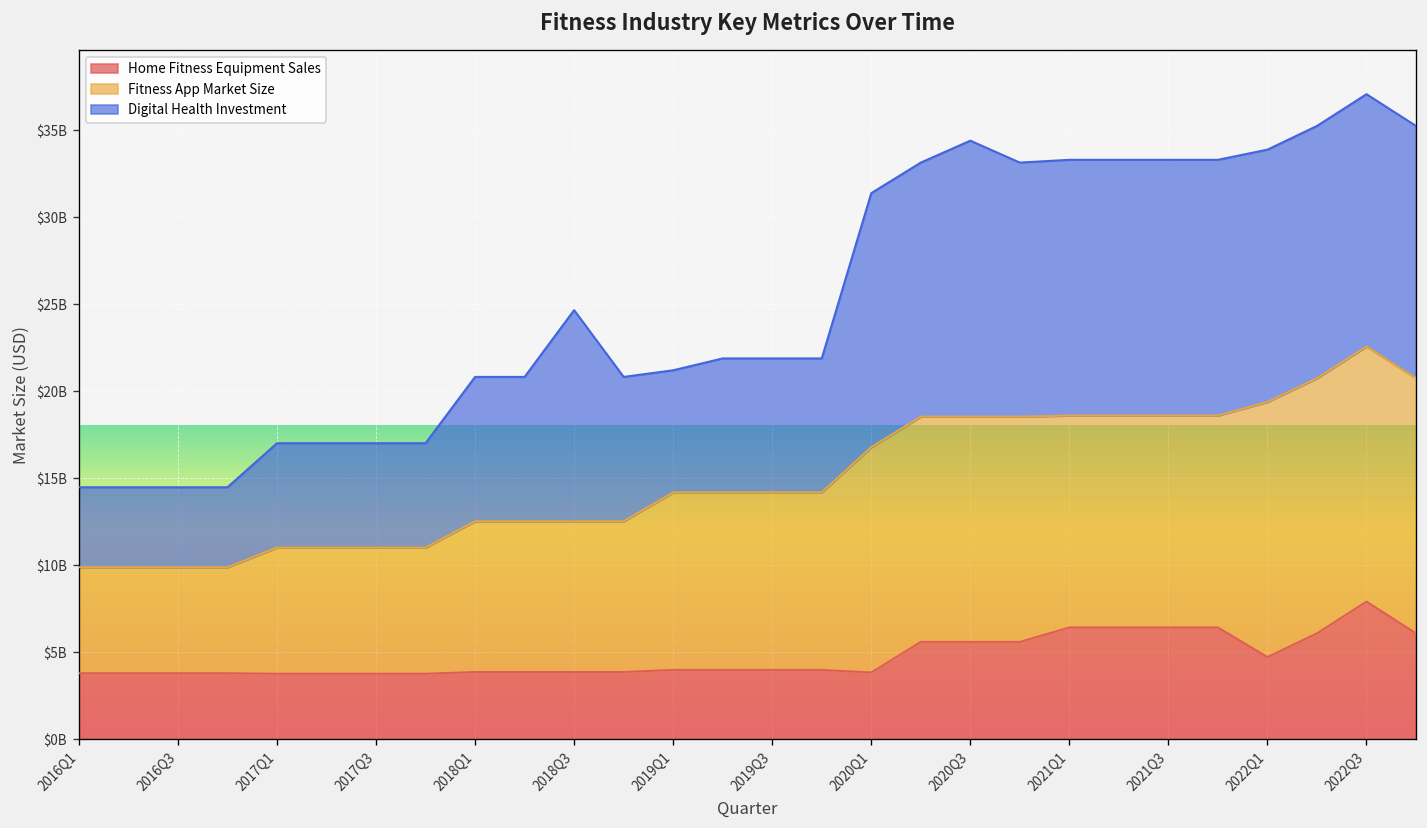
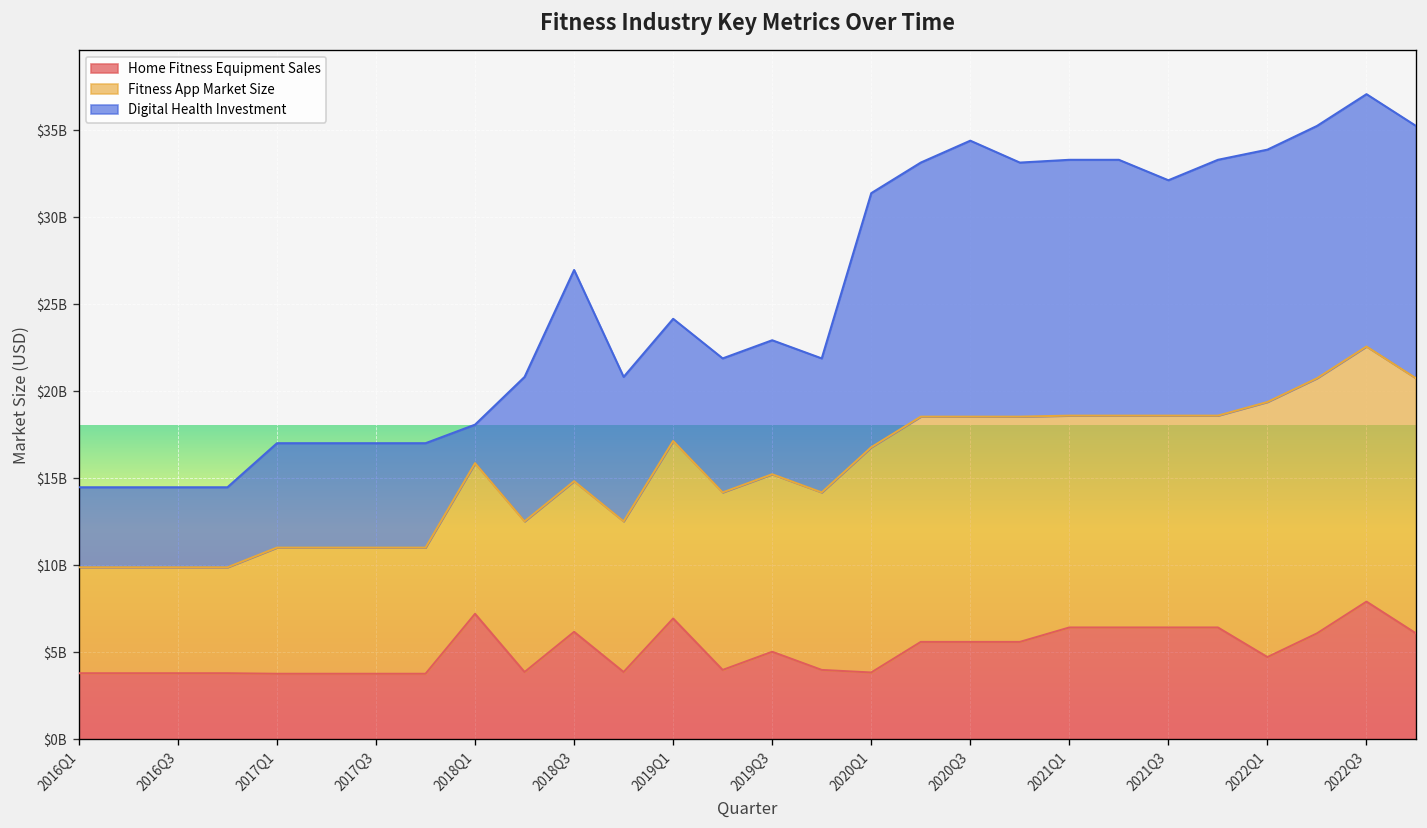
Home Fitness Equipment Sales, 2018Q1: $3900000000 -> $7200000000
Digital Health Investment, 2018Q1: $8300000000 -> $2200000000
Home Fitness Equipment Sales, 2018Q3: $3900000000 -> $6200000000
Home Fitness Equipment Sales, 2019Q1: $4000000000 -> $6900000000
Home Fitness Equipment Sales, 2019Q3: $4000000000 -> $5000000000
Digital Health Investment, 2021Q3: $14700000000 -> $13500000000
